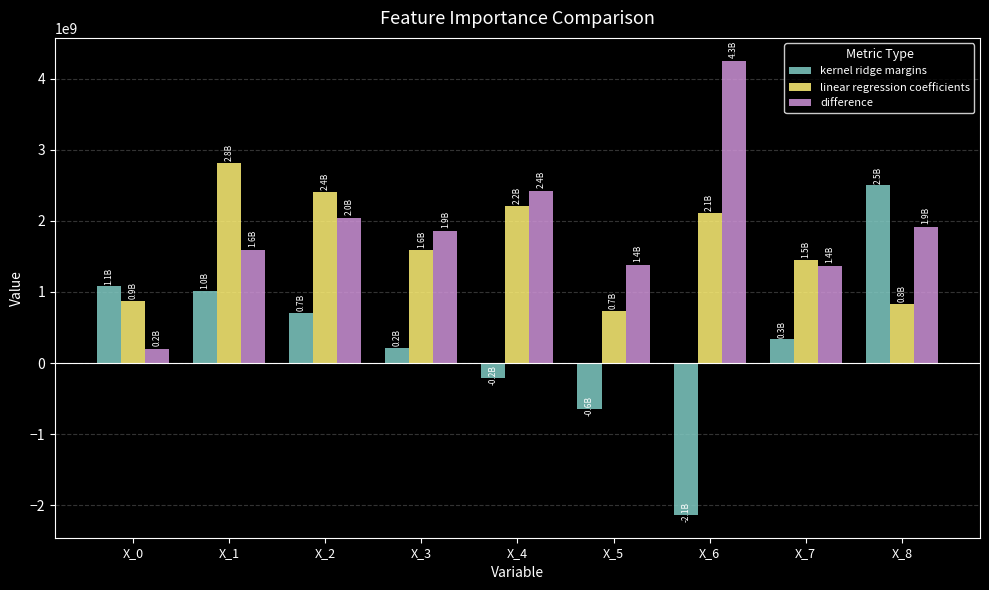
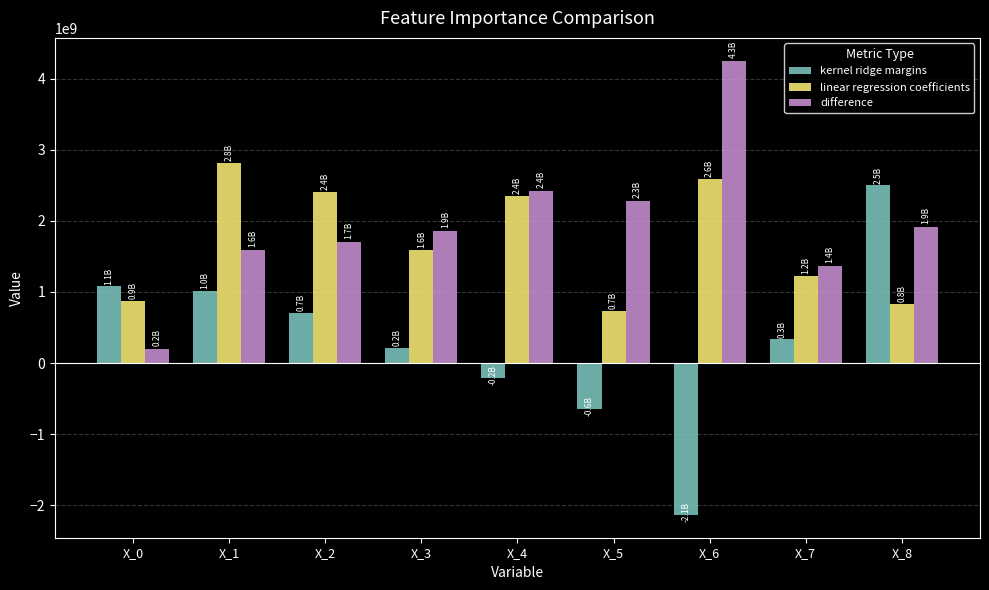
difference, X_2: 2.0B -> 1.7B
linear regression coefficients, X_4: 2.2B -> 2.4B
difference, X_5: 1.4B -> 2.3B
linear regression coefficients, X_6: 2.1B -> 2.6B
linear regression coefficients, X_7: 1.5B -> 1.2B
